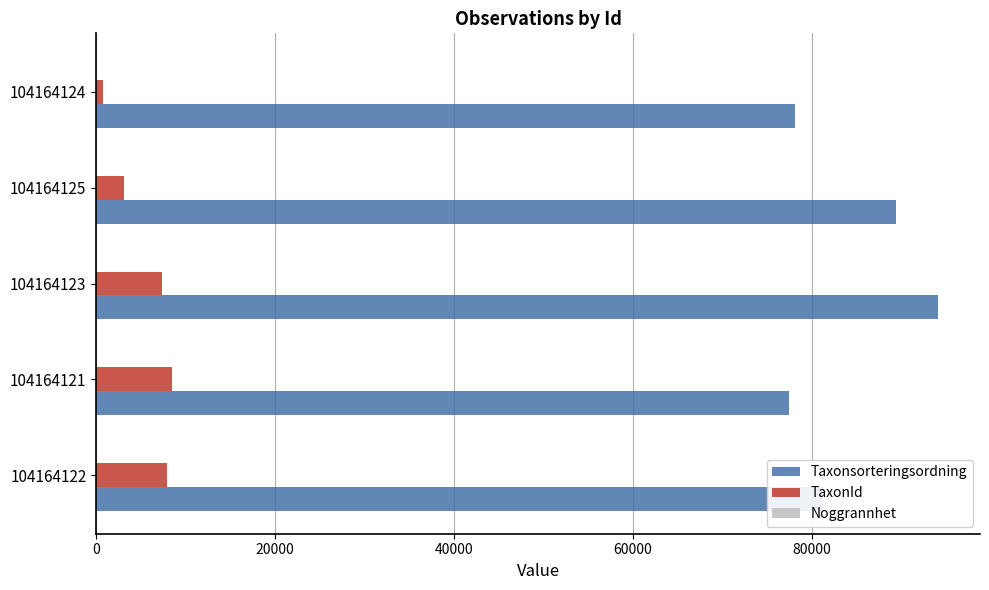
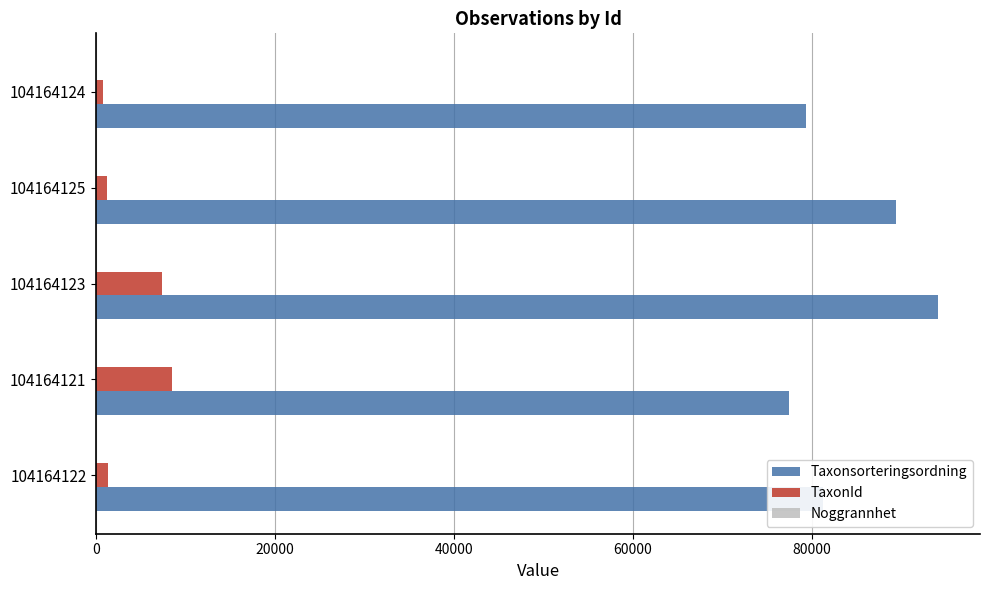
Taxonsorteringsordning, 104164124: 78000 -> 79000
TaxonId, 104164125: 3000 -> 1000
TaxonId, 104164122: 8000 -> 1000
